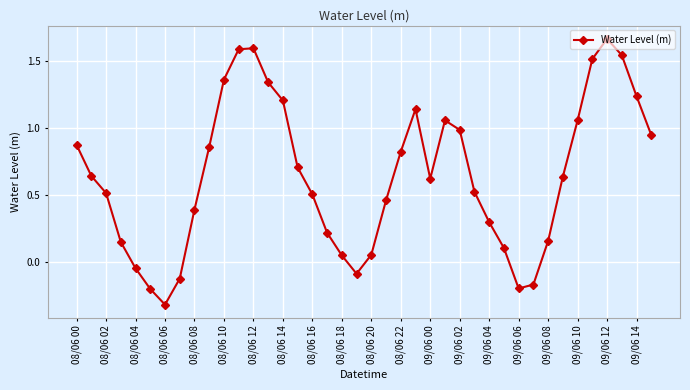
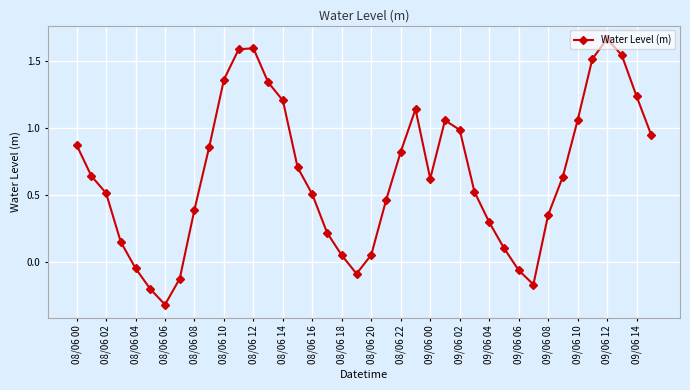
09/06 06: -0.20 -> -0.06
09/06 08: 0.16 -> 0.35
